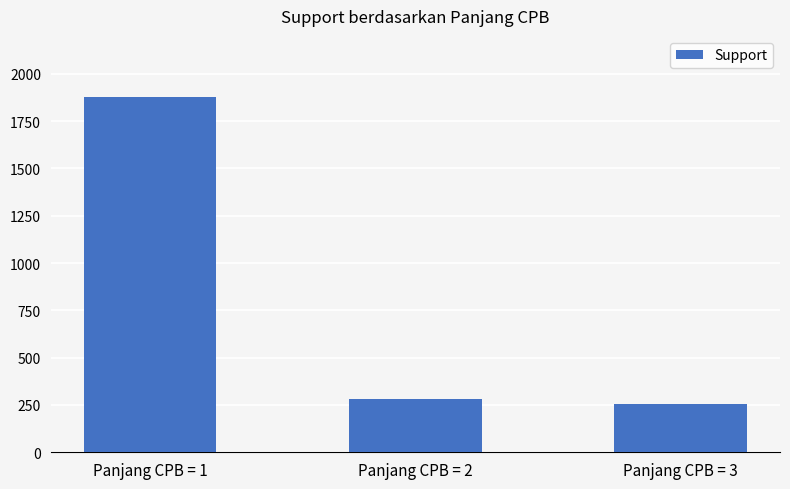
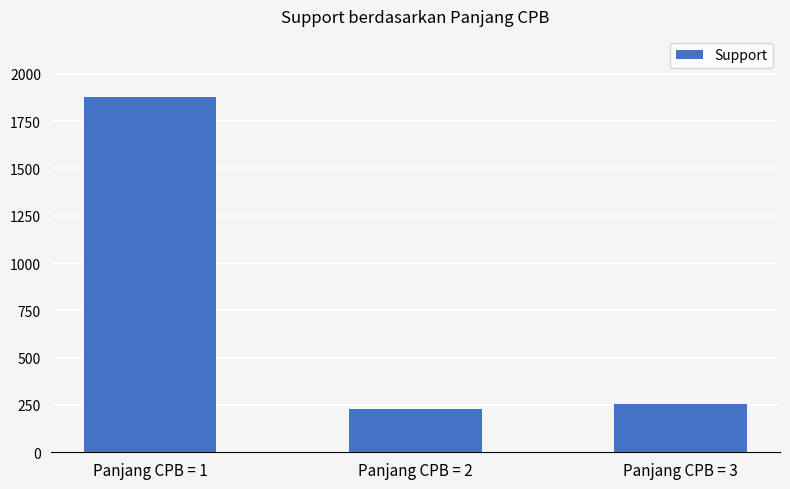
Panjang CPB = 2: 280 -> 230
